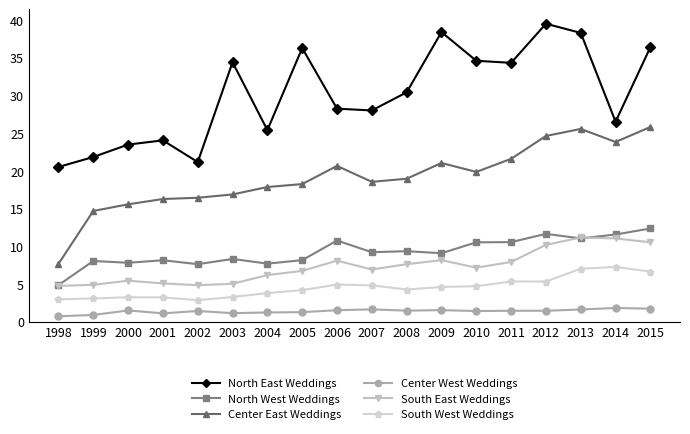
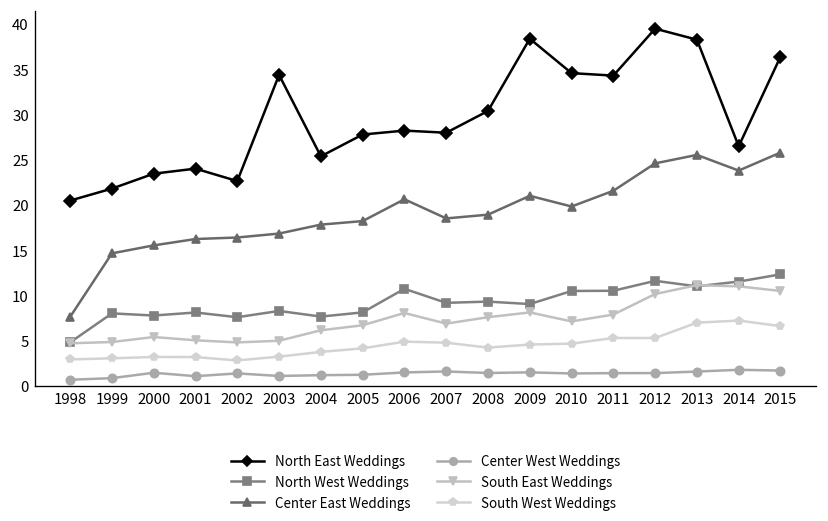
North East Weddings, 2002: 21 -> 23
North East Weddings, 2005: 36 -> 28
